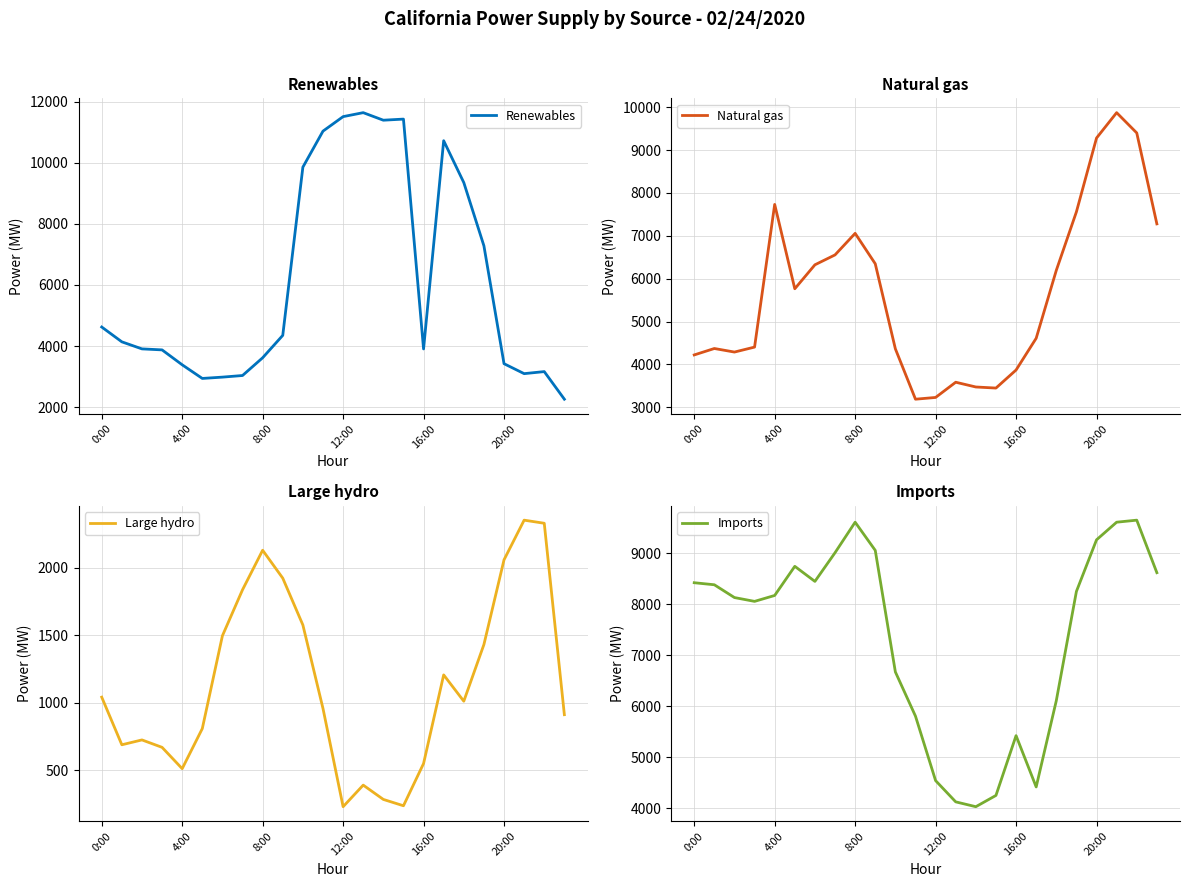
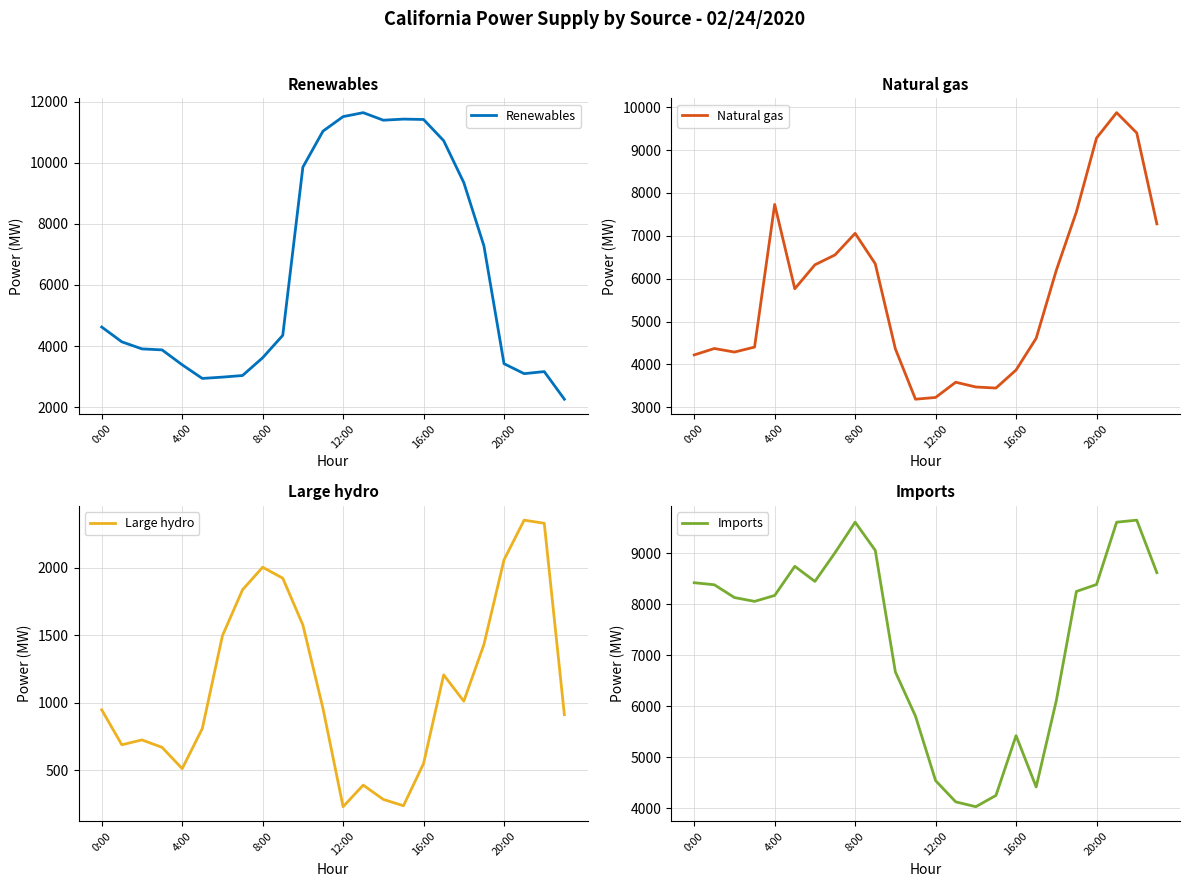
Renewables, 16:00: 3900 -> 11400
Large hydro, 0:00: 1040 -> 950
Large hydro, 8:00: 2130 -> 2010
Imports, 20:00: 9300 -> 8400
